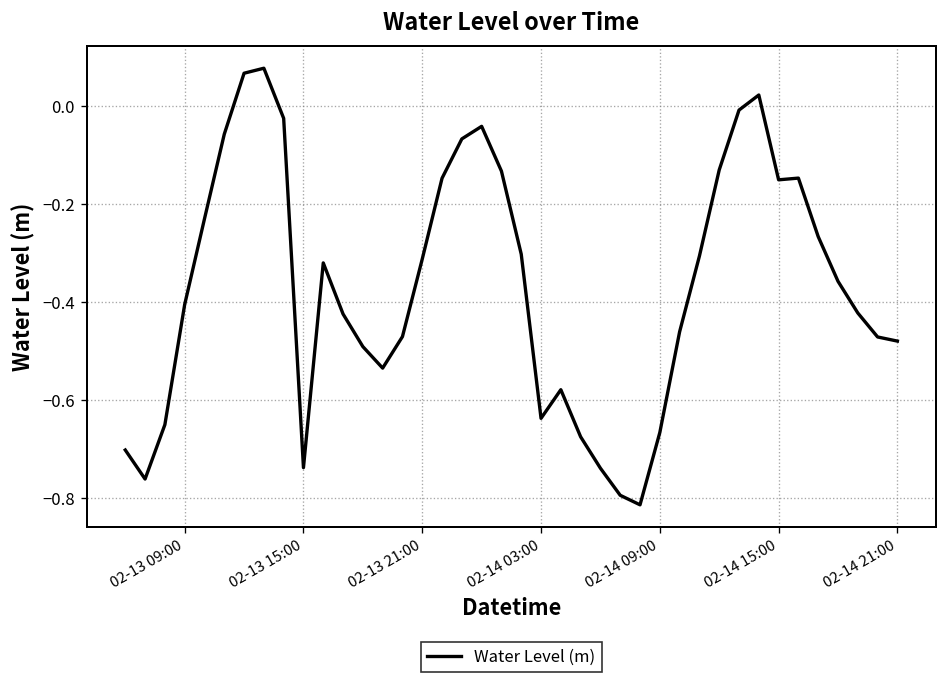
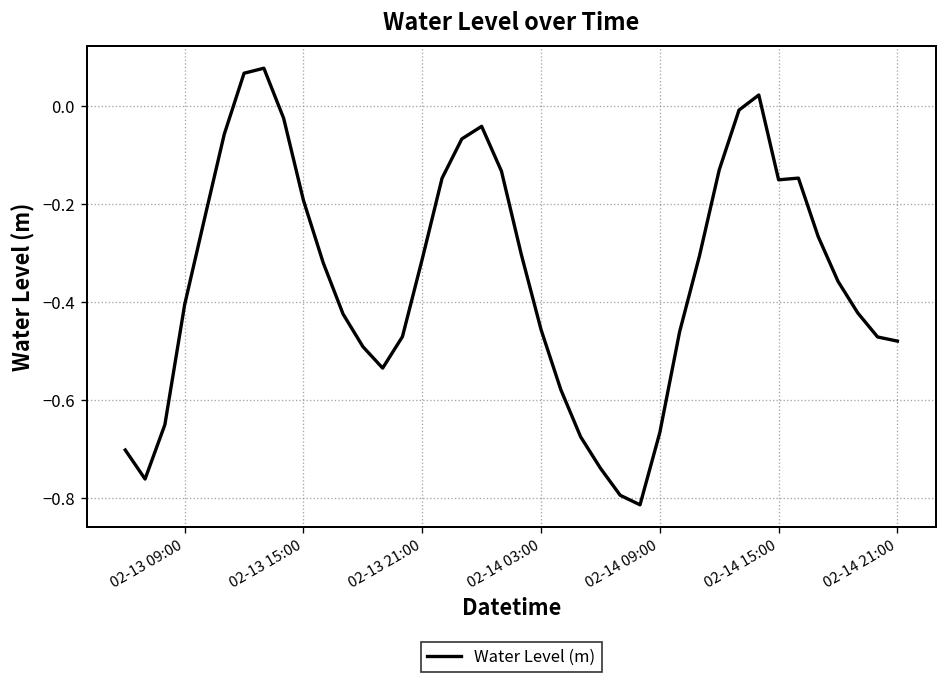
02-13 15:00: -0.74 -> -0.19
02-14 03:00: -0.64 -> -0.46
